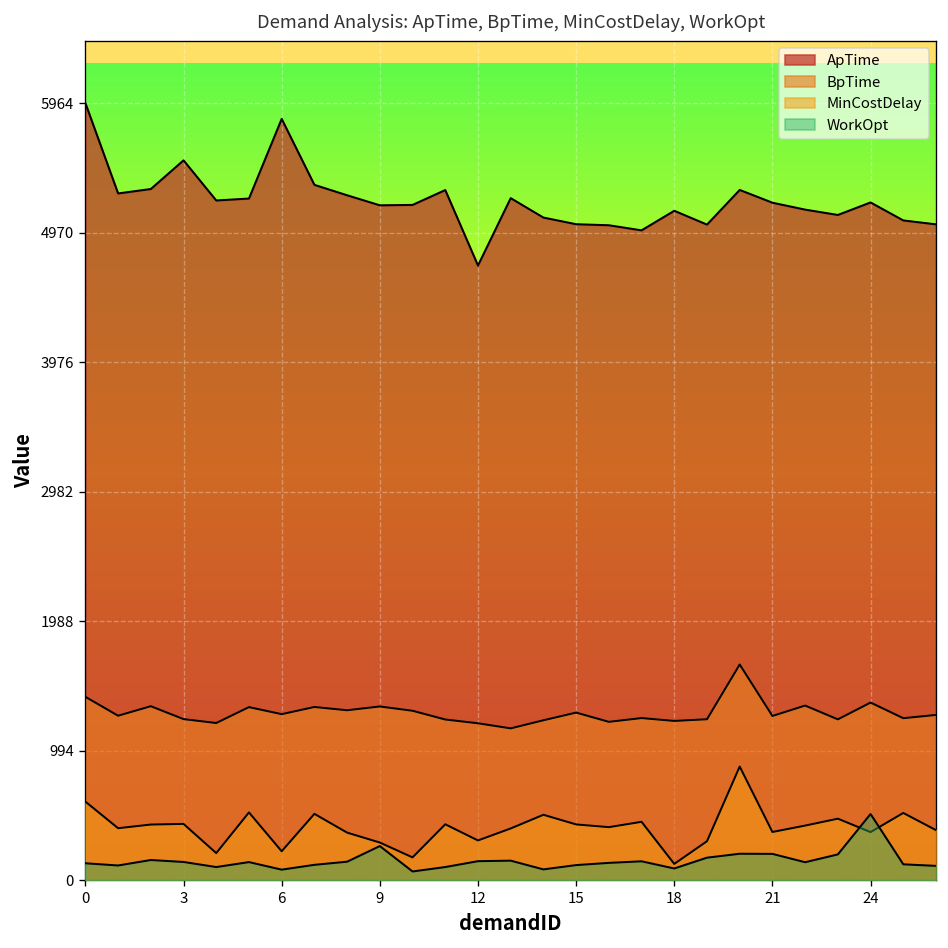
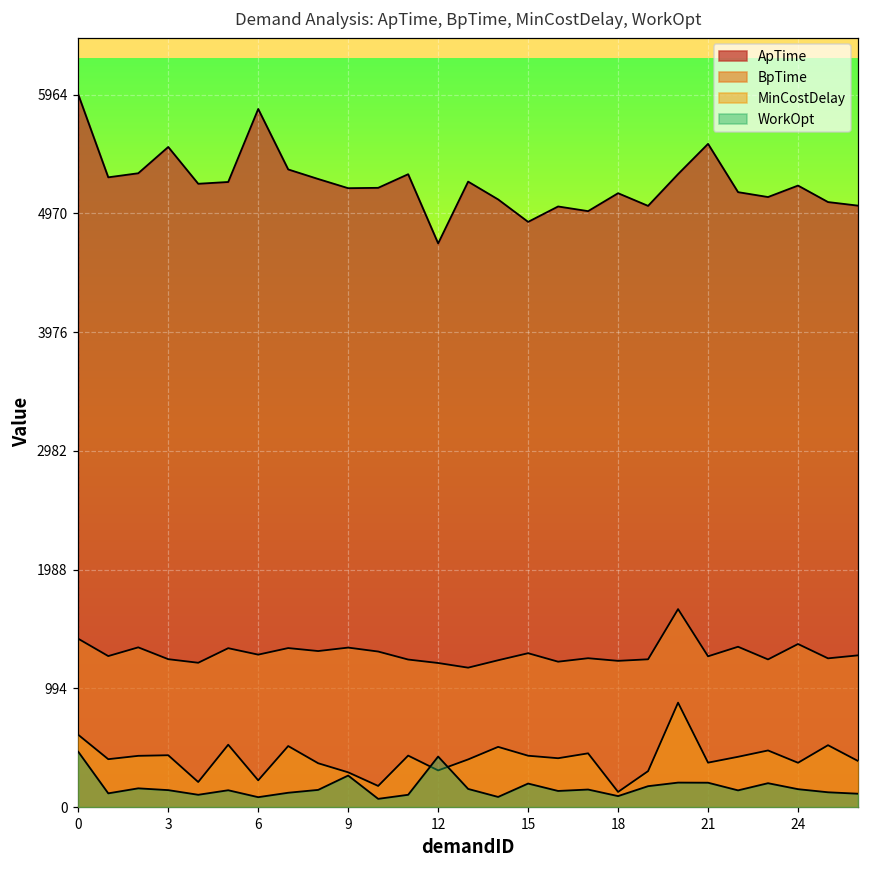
WorkOpt, 0: 130 -> 460
WorkOpt, 12: 150 -> 420
ApTime, 15: 5040 -> 4900
WorkOpt, 15: 120 -> 200
ApTime, 21: 5200 -> 5550
WorkOpt, 24: 510 -> 150
